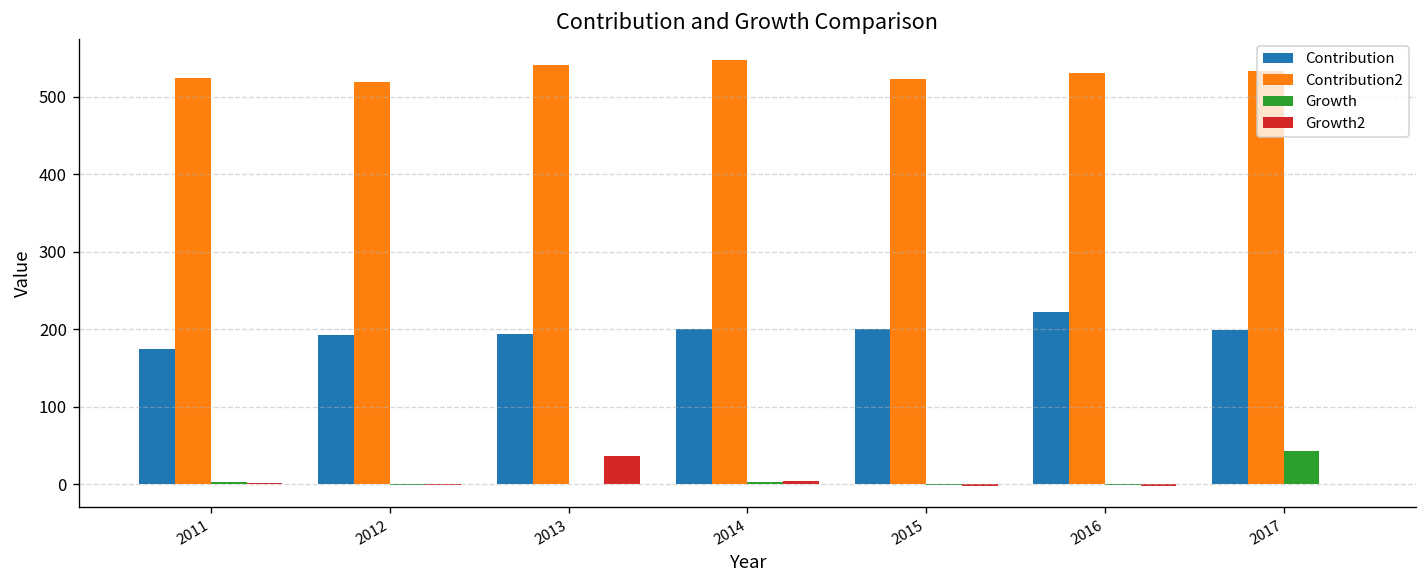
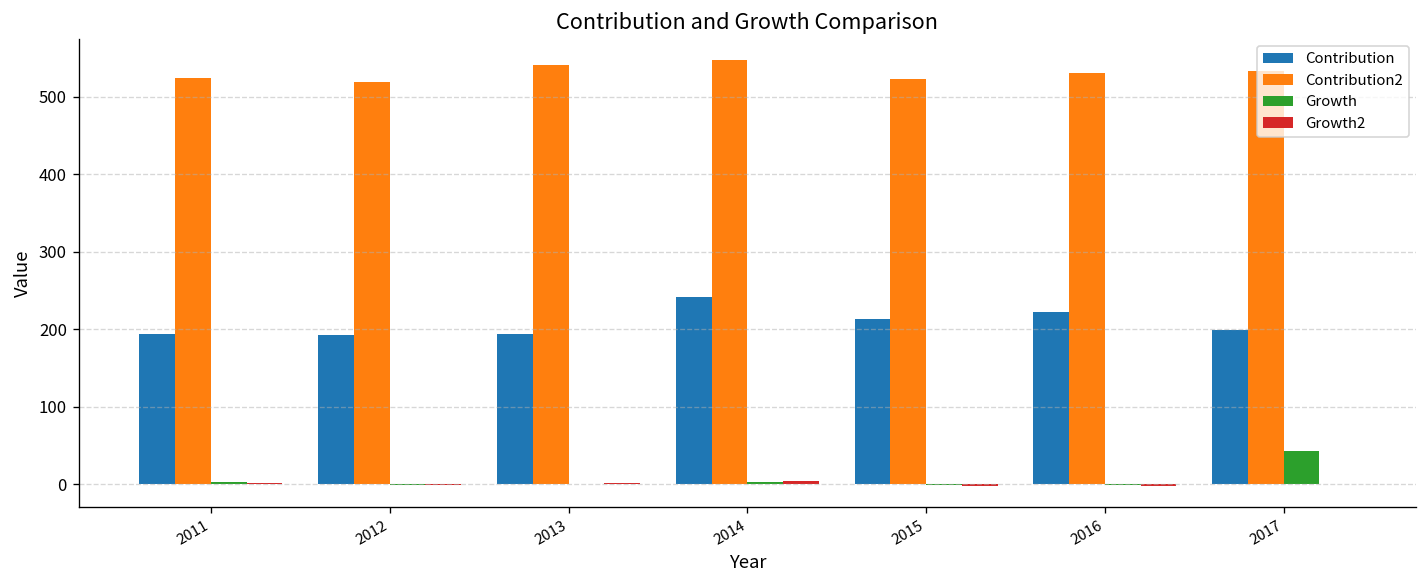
Contribution, 2011: 180 -> 190
Growth2, 2013: 40 -> 0
Contribution, 2014: 200 -> 240
Contribution, 2015: 200 -> 210
